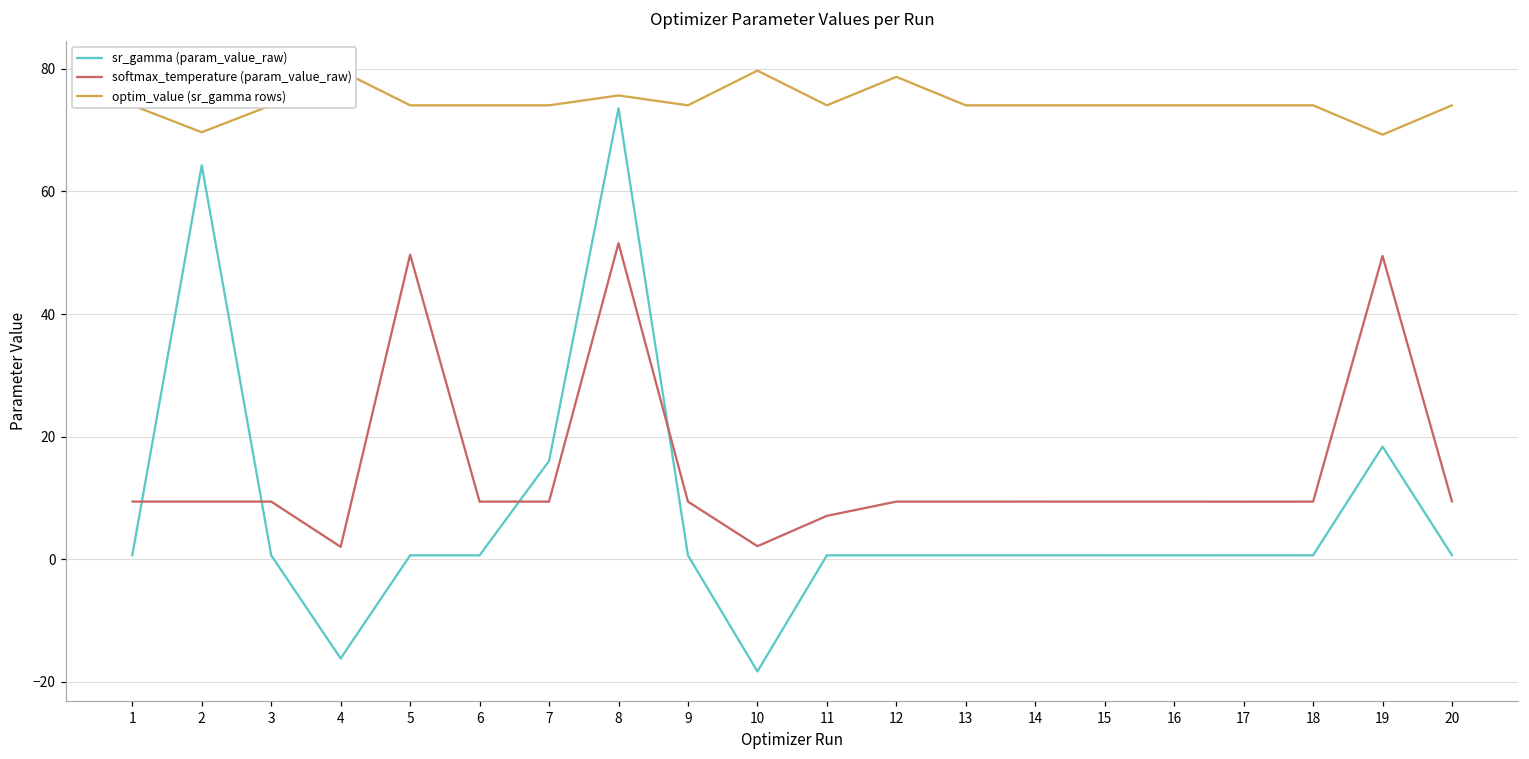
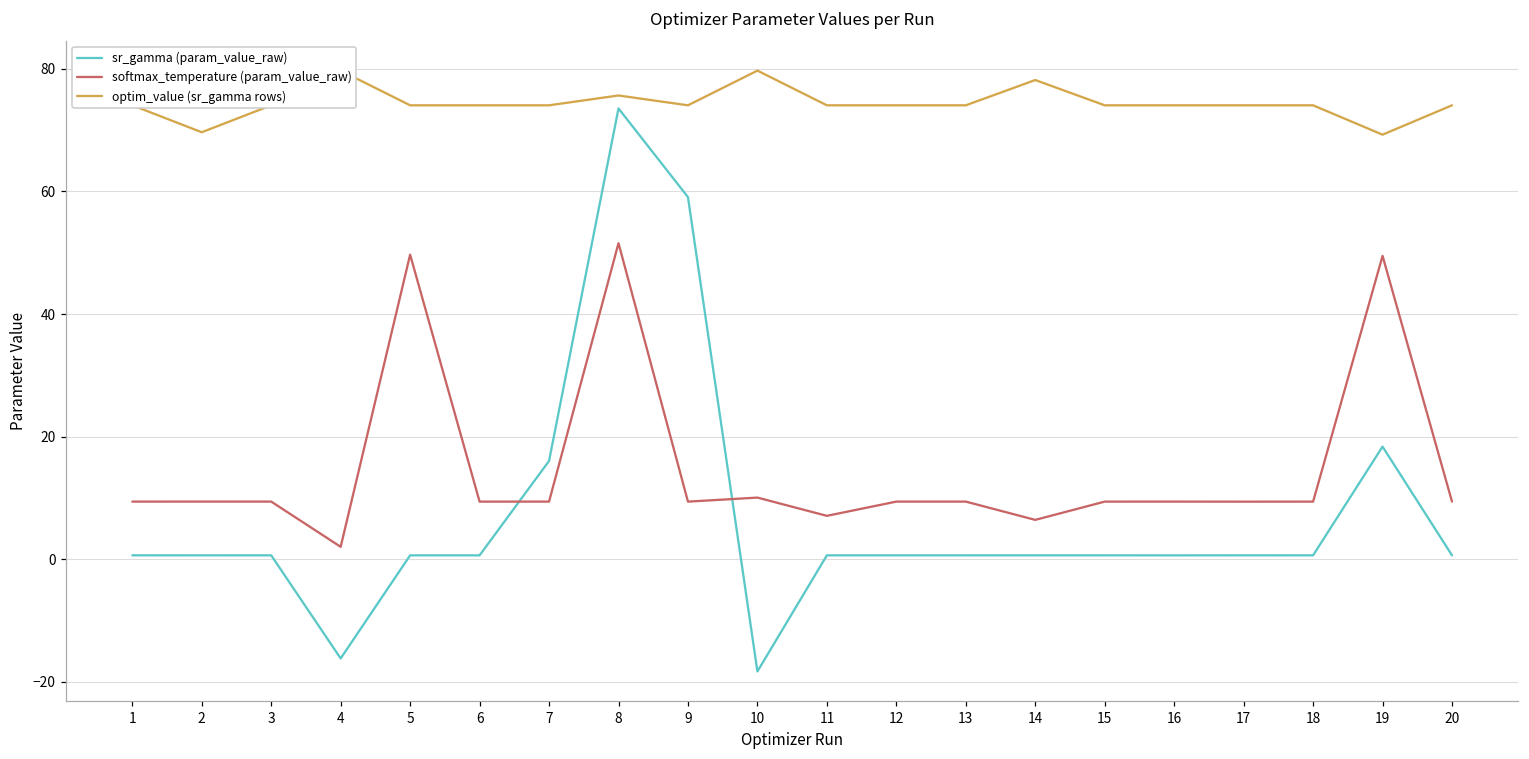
sr_gamma (param_value_raw), 2: 64 -> 1
sr_gamma (param_value_raw), 9: 1 -> 59
softmax_temperature (param_value_raw), 10: 2 -> 10
optim_value (sr_gamma rows), 12: 79 -> 74
softmax_temperature (param_value_raw), 14: 9 -> 6
optim_value (sr_gamma rows), 14: 74 -> 78
